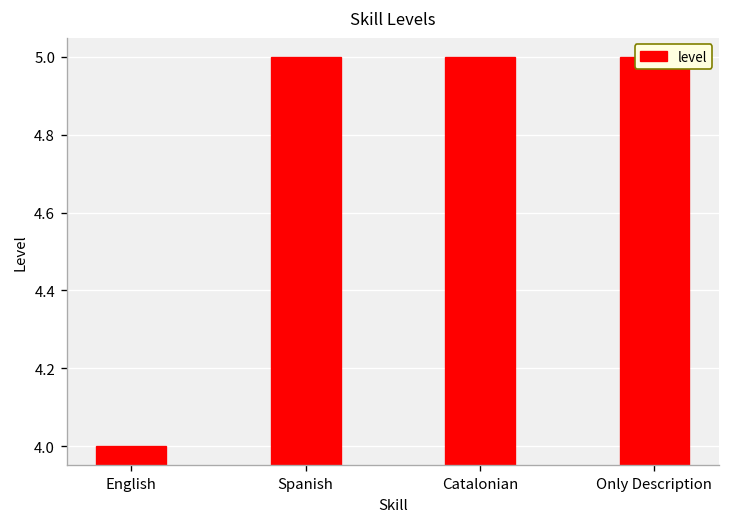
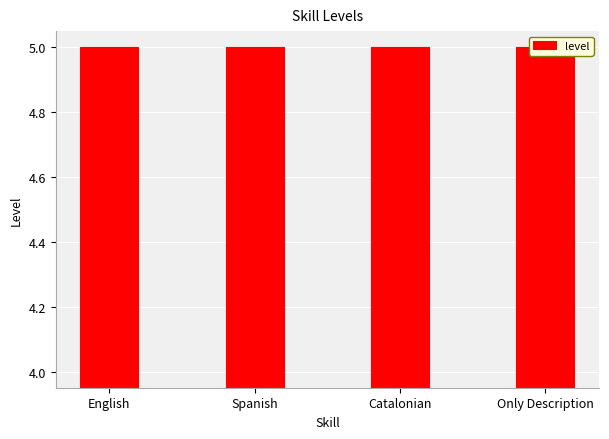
English: 4 -> 5
